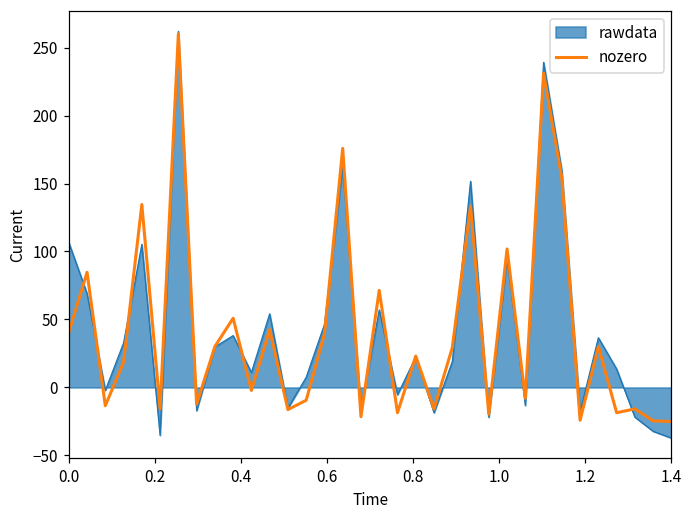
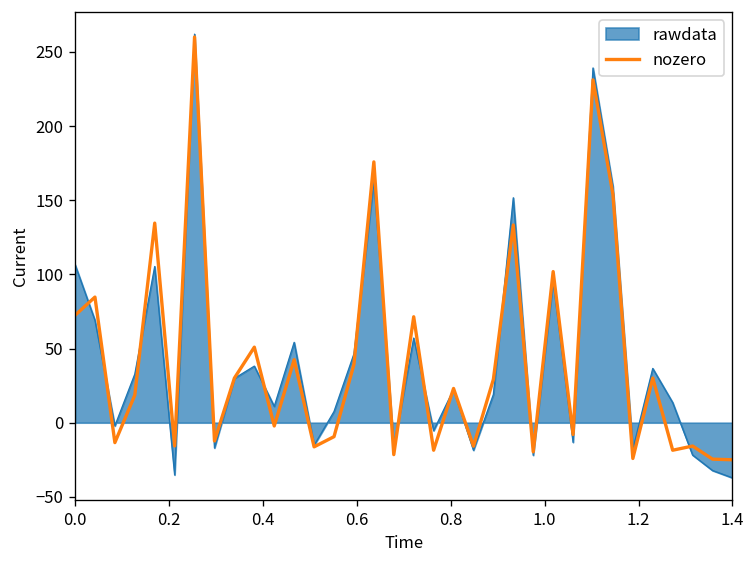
nozero, 0.0: 40 -> 72
